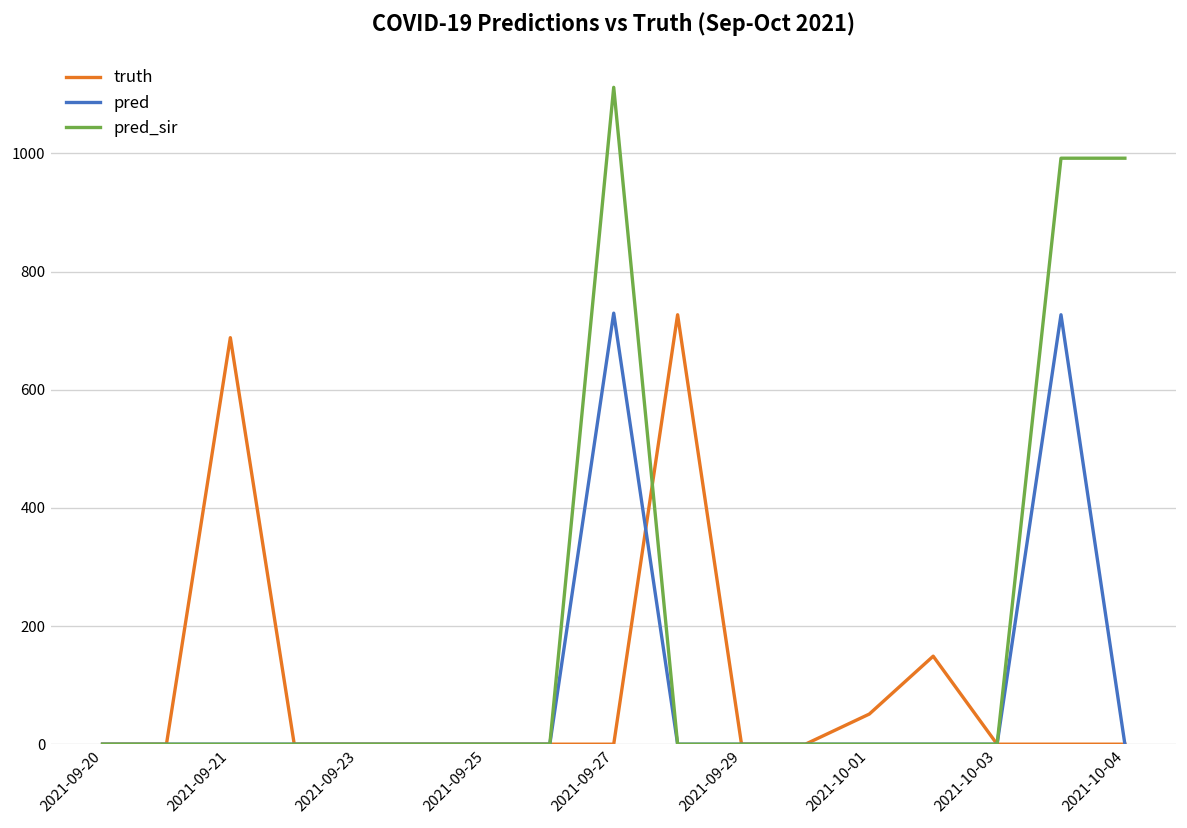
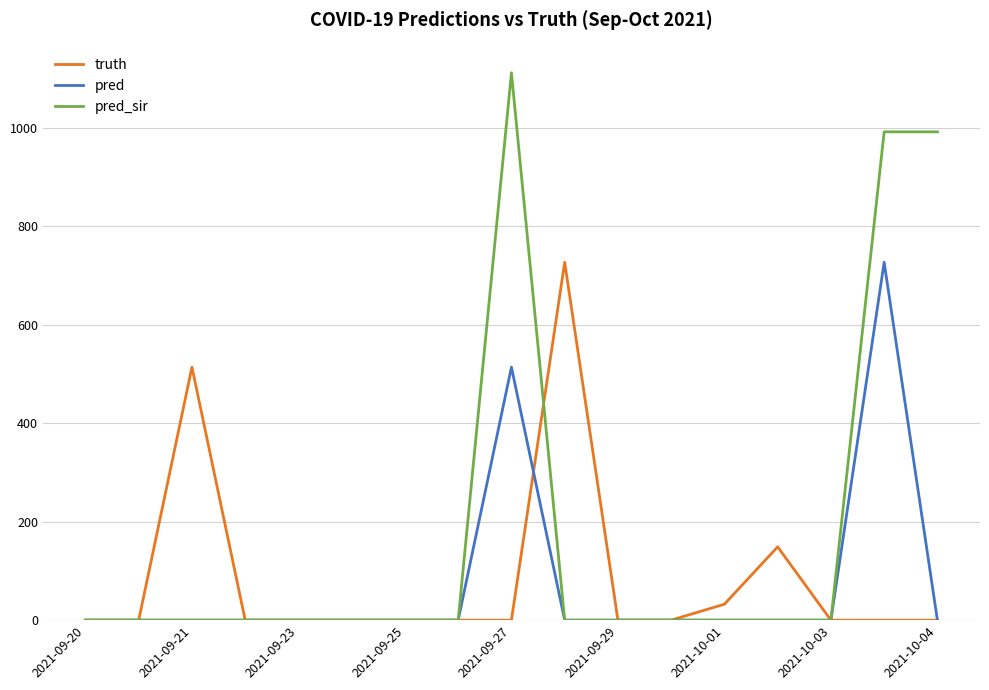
truth, 2021-09-21: 690 -> 510
pred, 2021-09-27: 730 -> 510
truth, 2021-10-01: 50 -> 30
